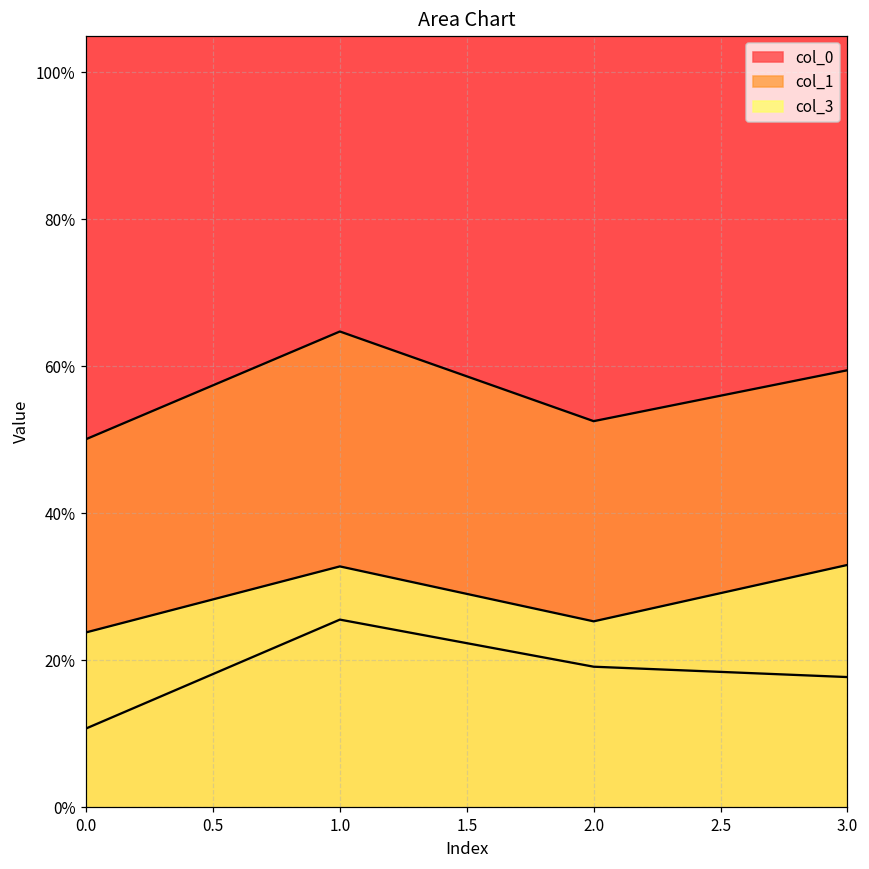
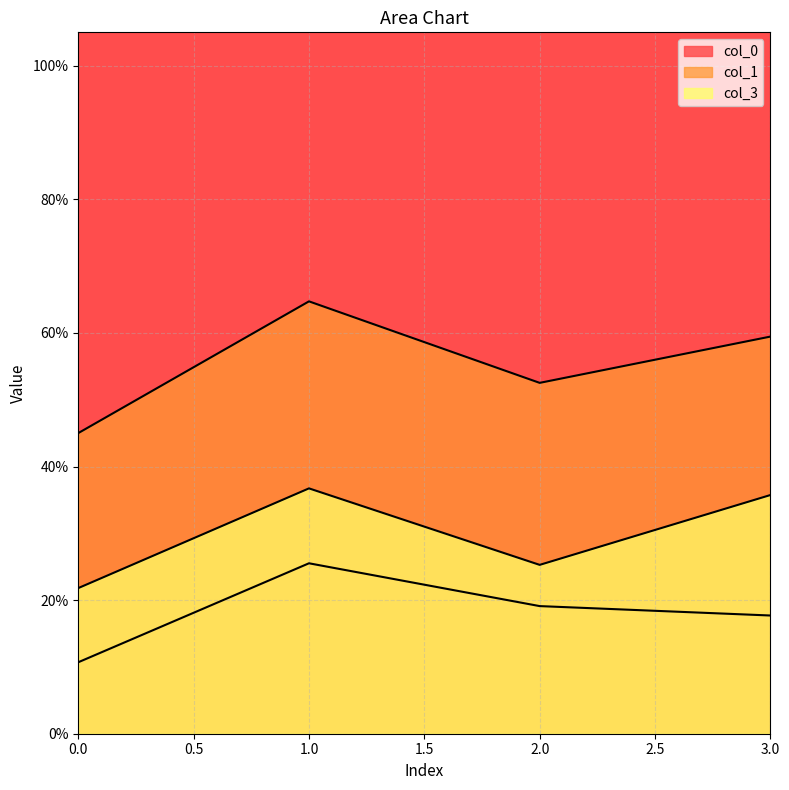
col_1, 0.0: 50% -> 45%
col_3, 0.0: 24% -> 22%
col_3, 1.0: 33% -> 37%
col_3, 3.0: 33% -> 36%
